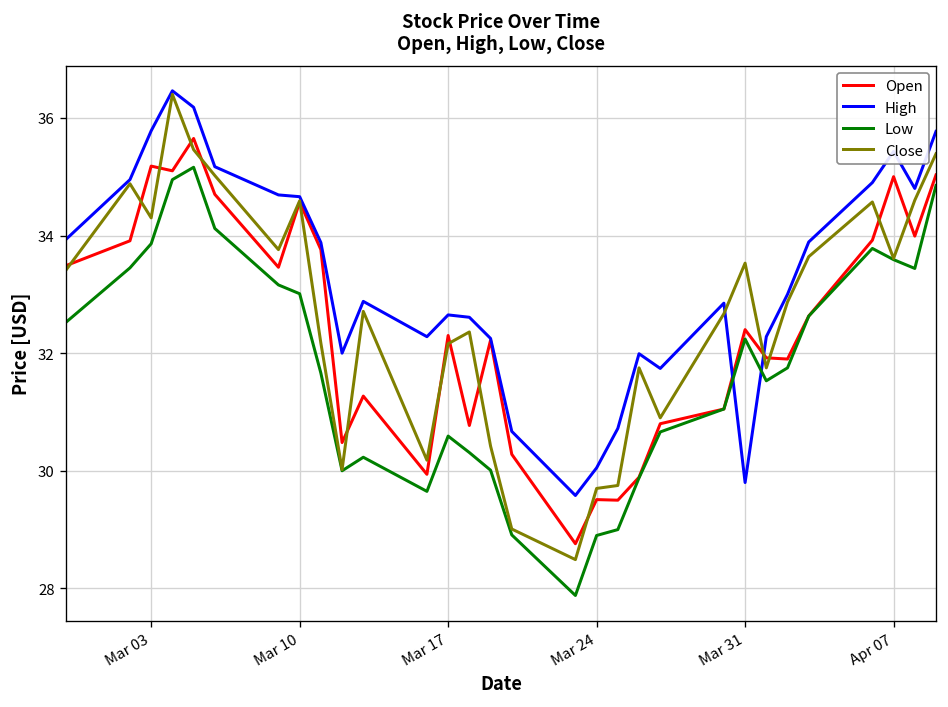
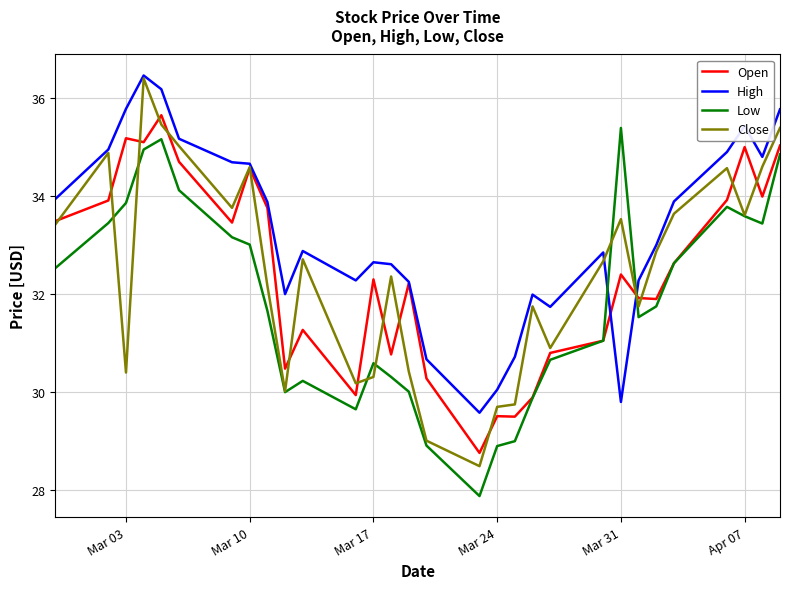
Close, Mar 03: 34.3 -> 30.4
Close, Mar 17: 32.2 -> 30.3
Low, Mar 31: 32.2 -> 35.4
